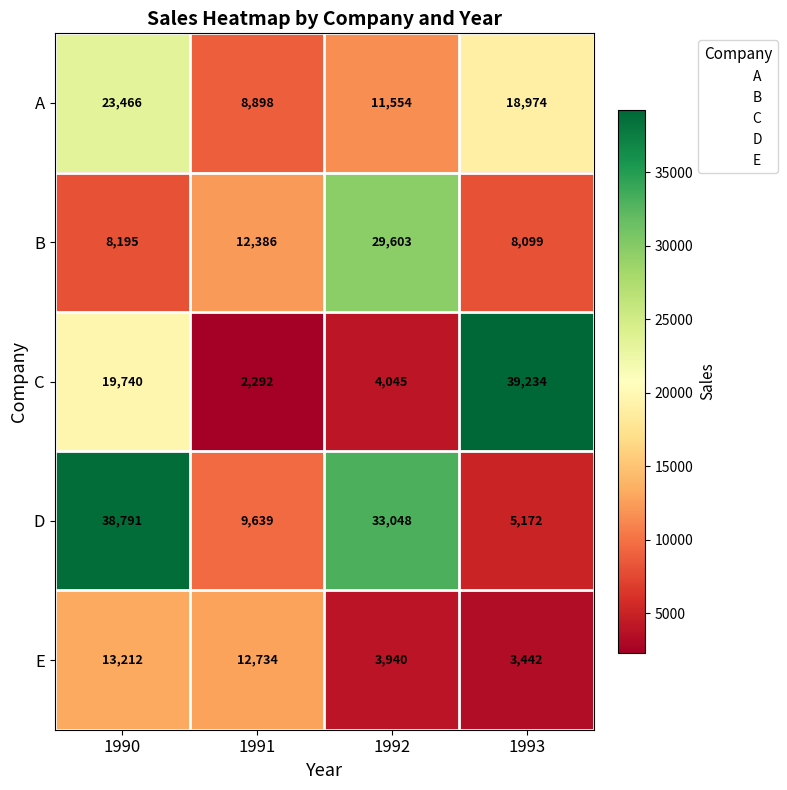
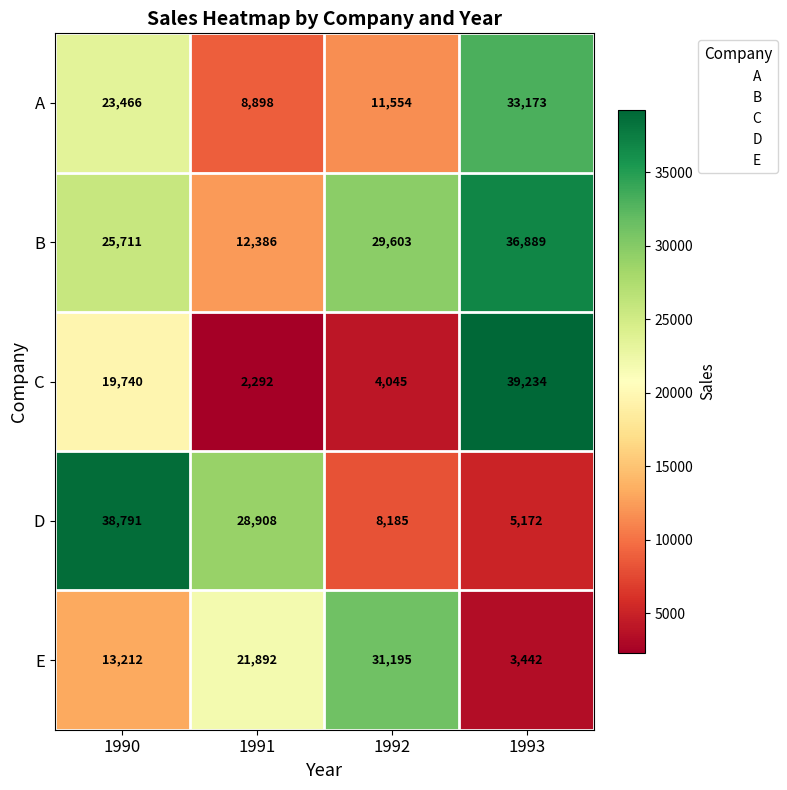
A, 1993: 18,974 -> 33,173
B, 1990: 8,195 -> 25,711
B, 1993: 8,099 -> 36,889
D, 1991: 9,639 -> 28,908
D, 1992: 33,048 -> 8,185
E, 1991: 12,734 -> 21,892
E, 1992: 3,940 -> 31,195
